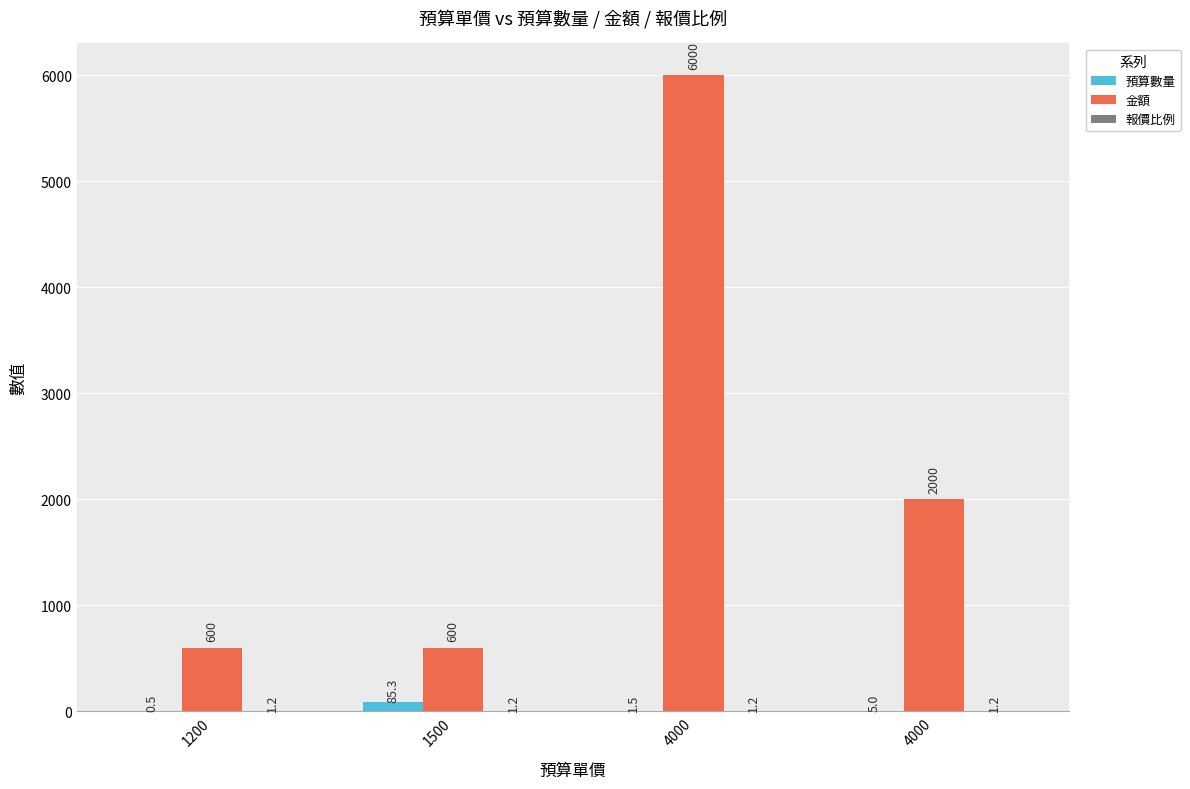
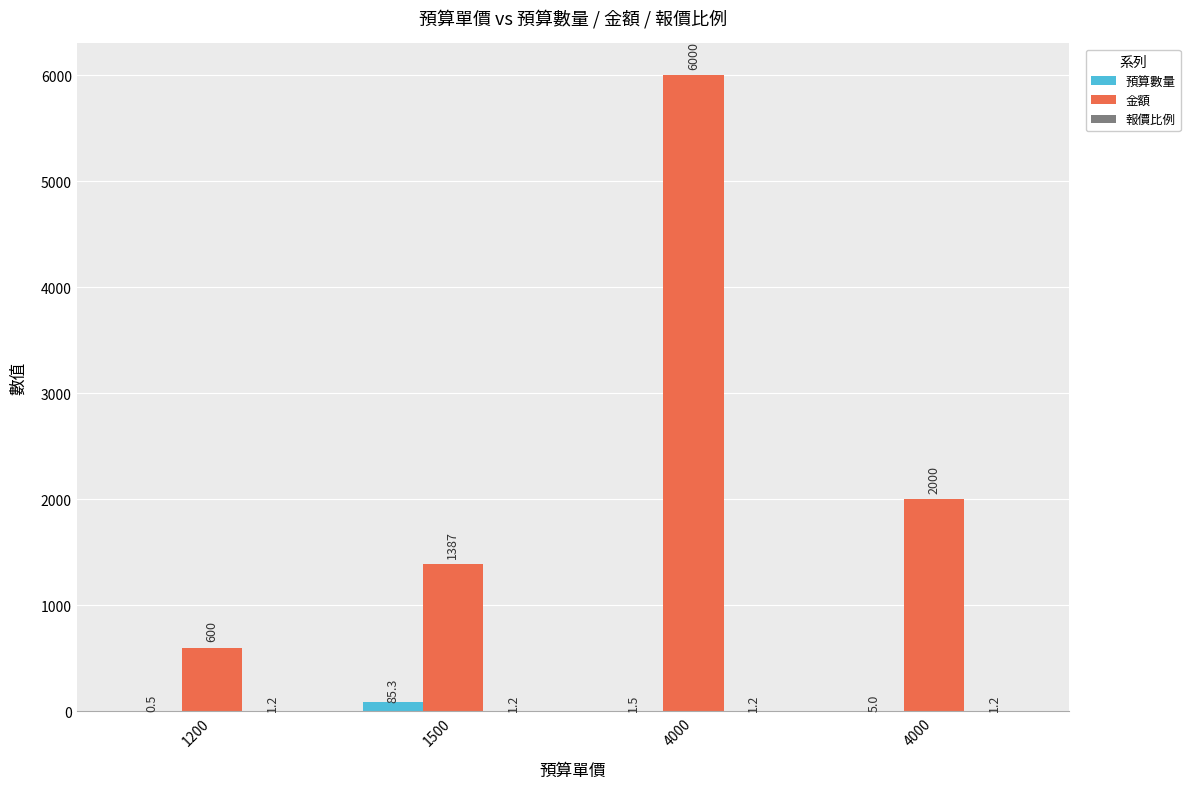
金額, 1500: 600 -> 1387
